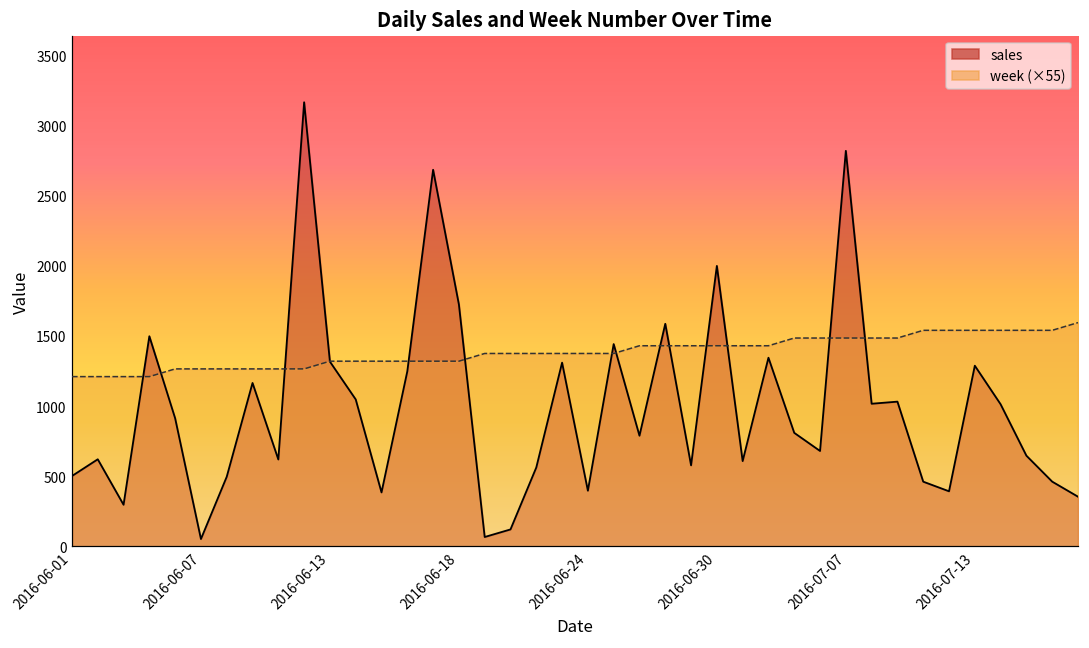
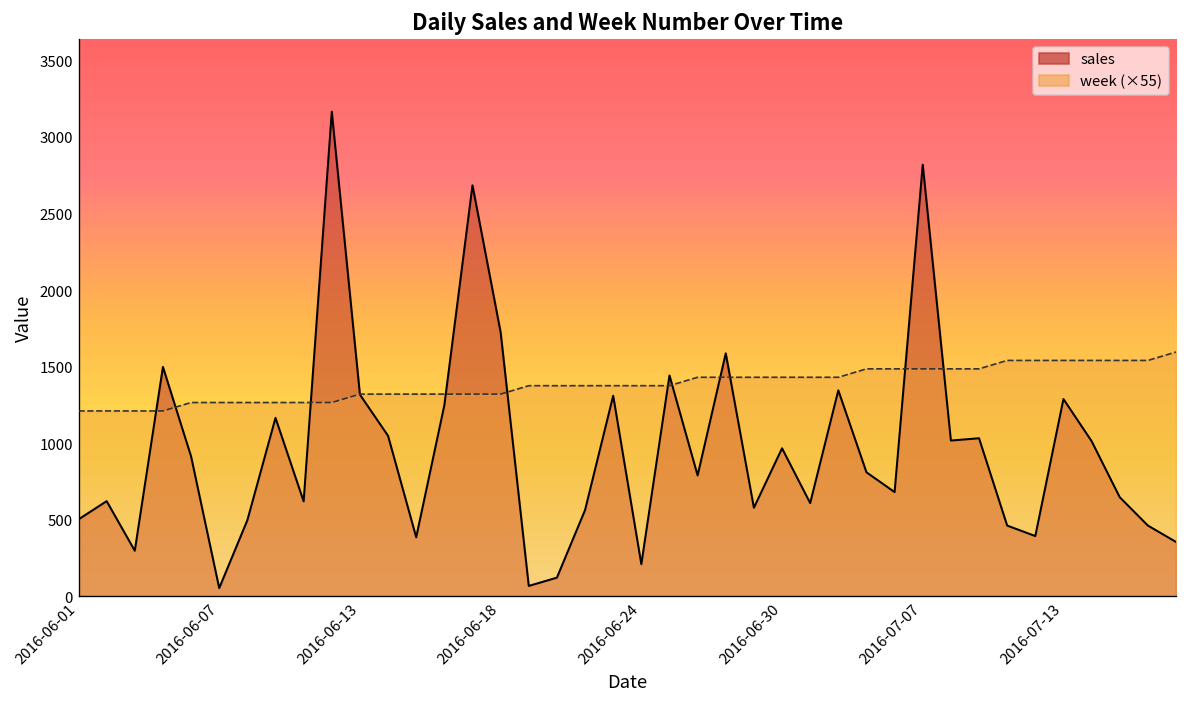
sales, 2016-06-24: 400 -> 210
sales, 2016-06-30: 2000 -> 970
